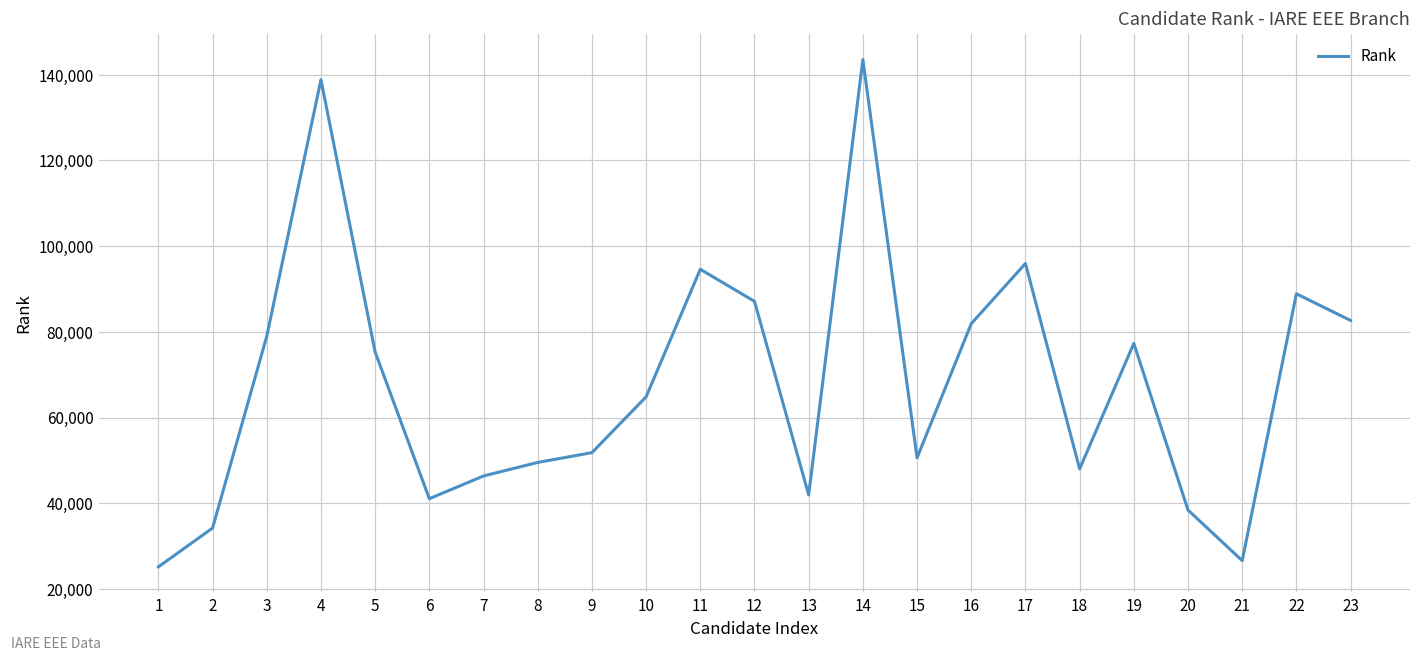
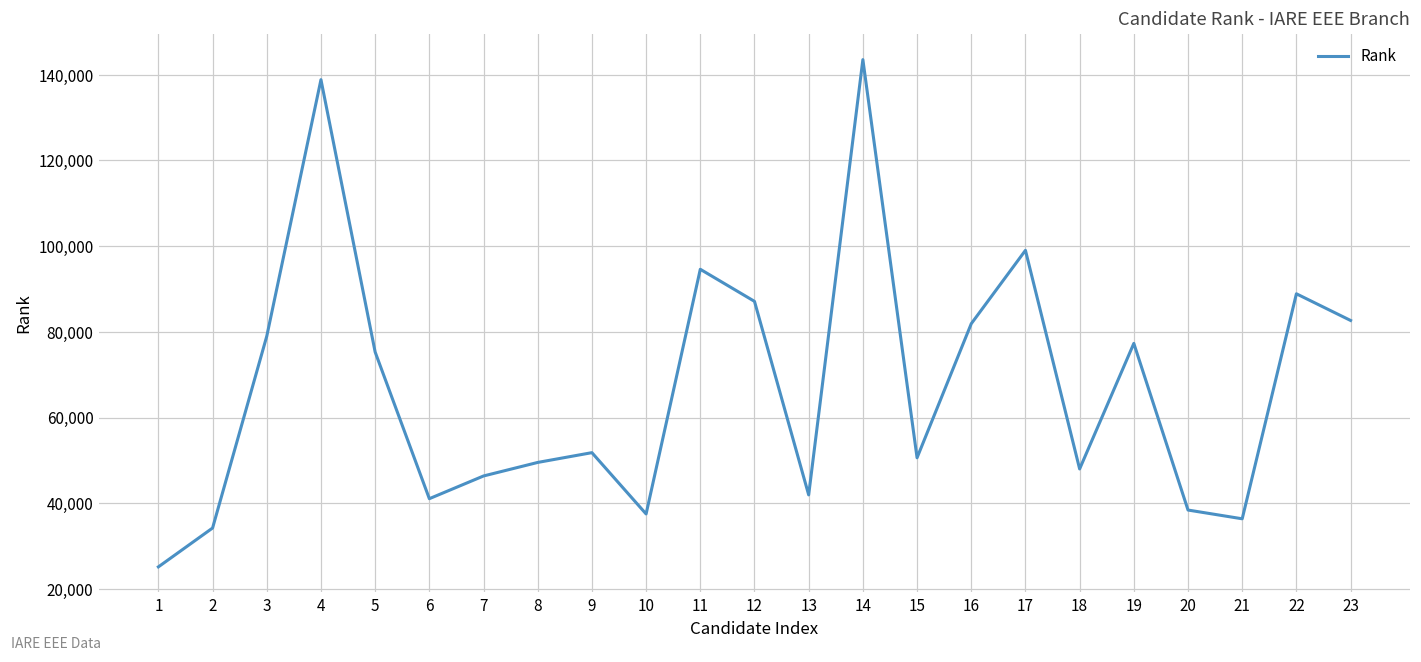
10: 65,000 -> 38,000
17: 96,000 -> 99,000
21: 27,000 -> 36,000
